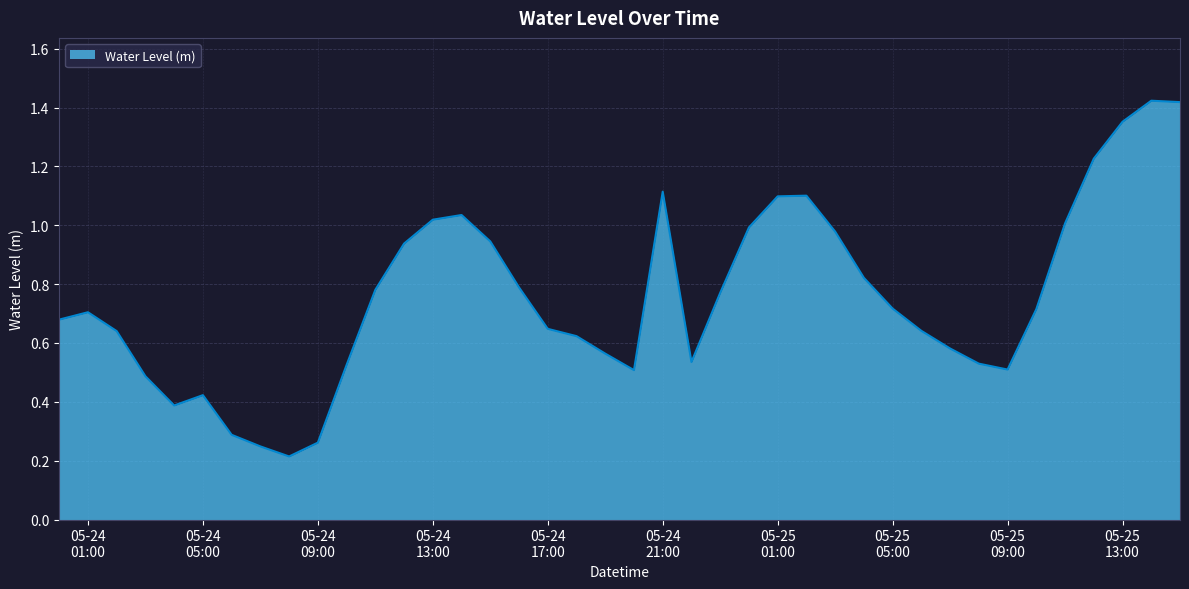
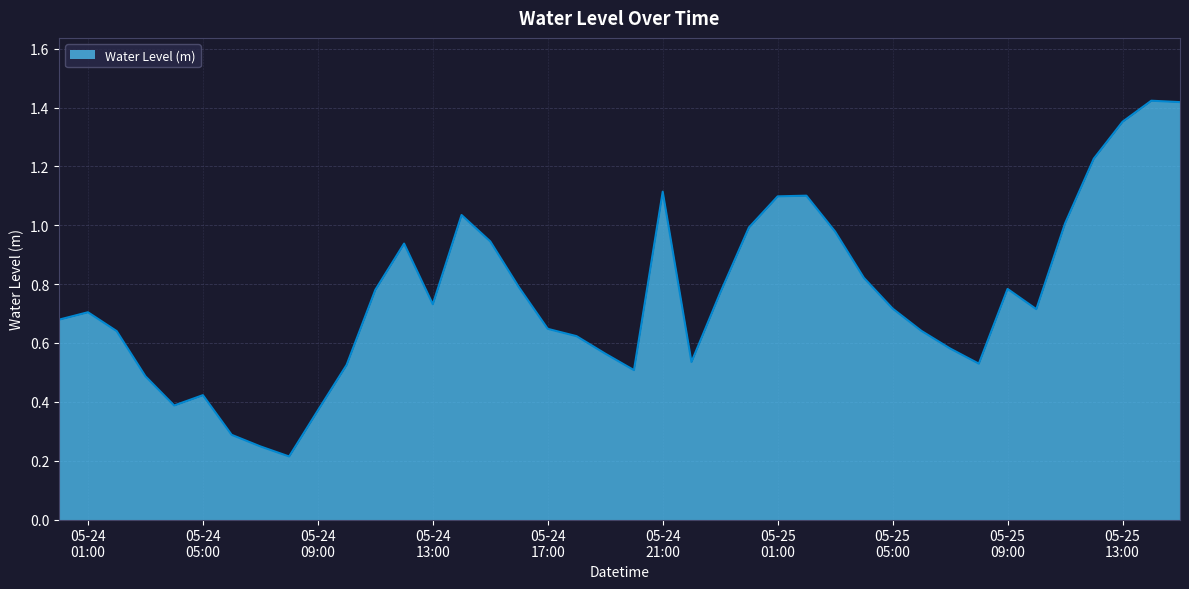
05-24 09:00: 0.26 -> 0.37
05-24 13:00: 1.02 -> 0.73
05-25 09:00: 0.51 -> 0.78
